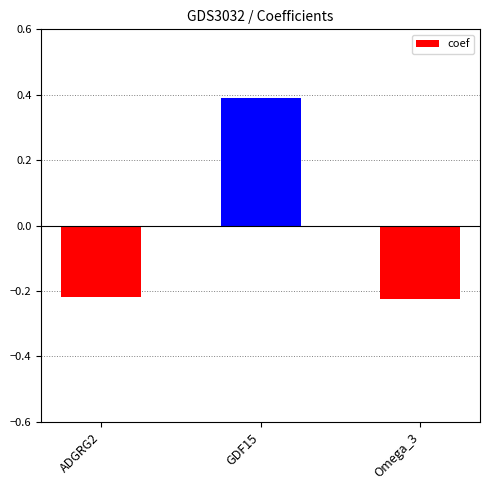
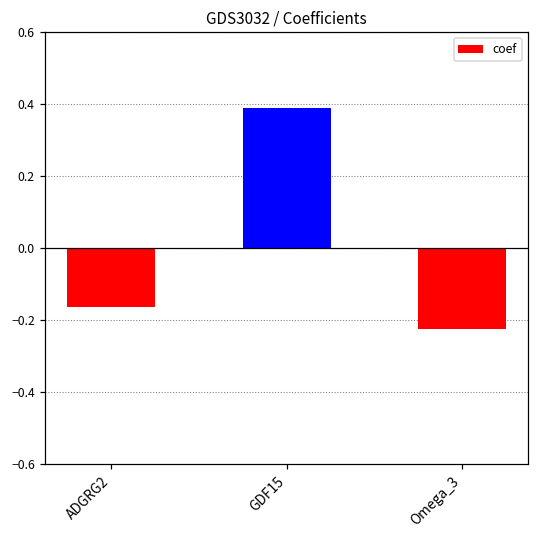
ADGRG2: -0.22 -> -0.16
